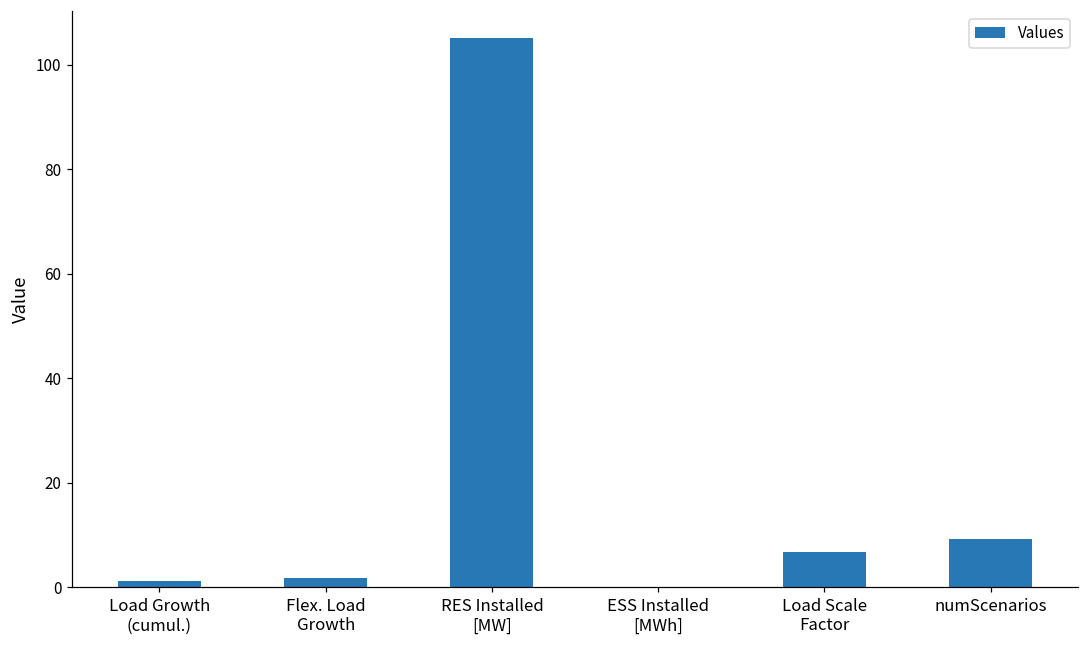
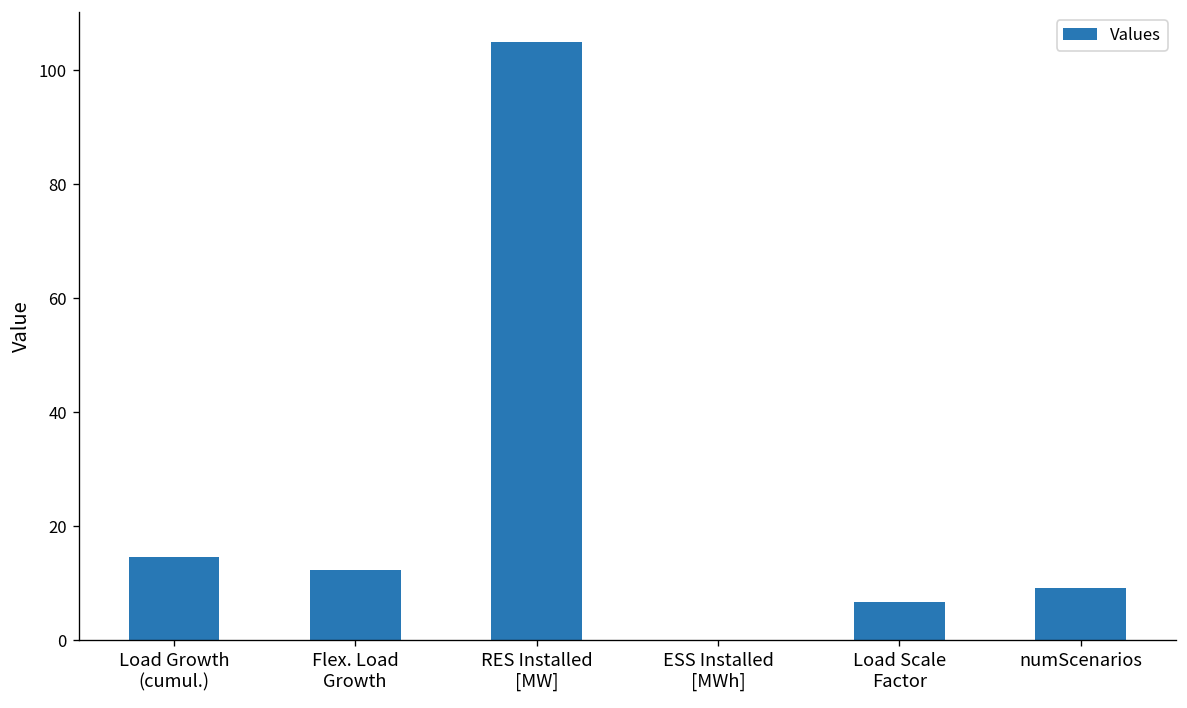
Load Growth (cumul.): 1 -> 15
Flex. Load Growth: 2 -> 12
